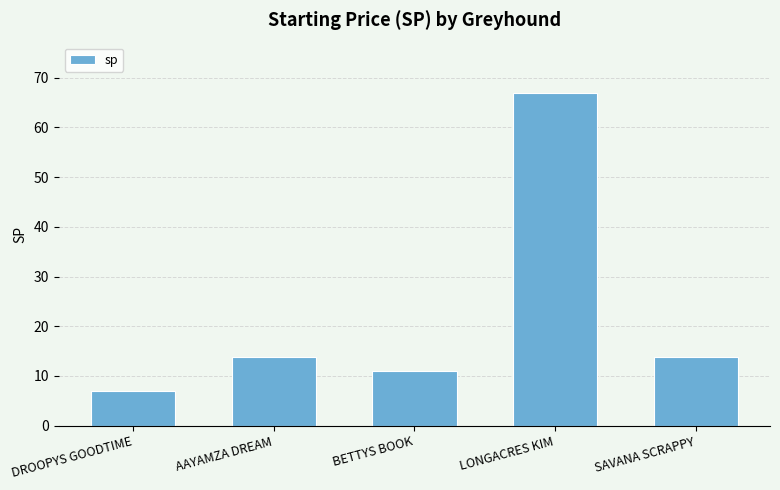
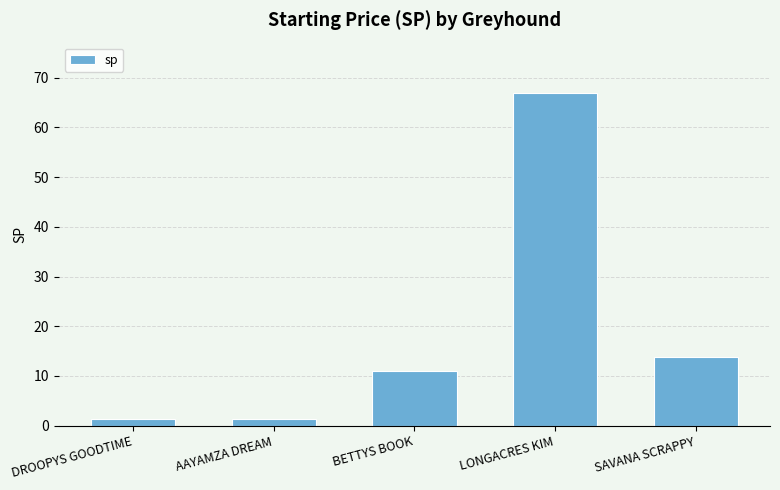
DROOPYS GOODTIME: 7 -> 1
AAYAMZA DREAM: 14 -> 1
